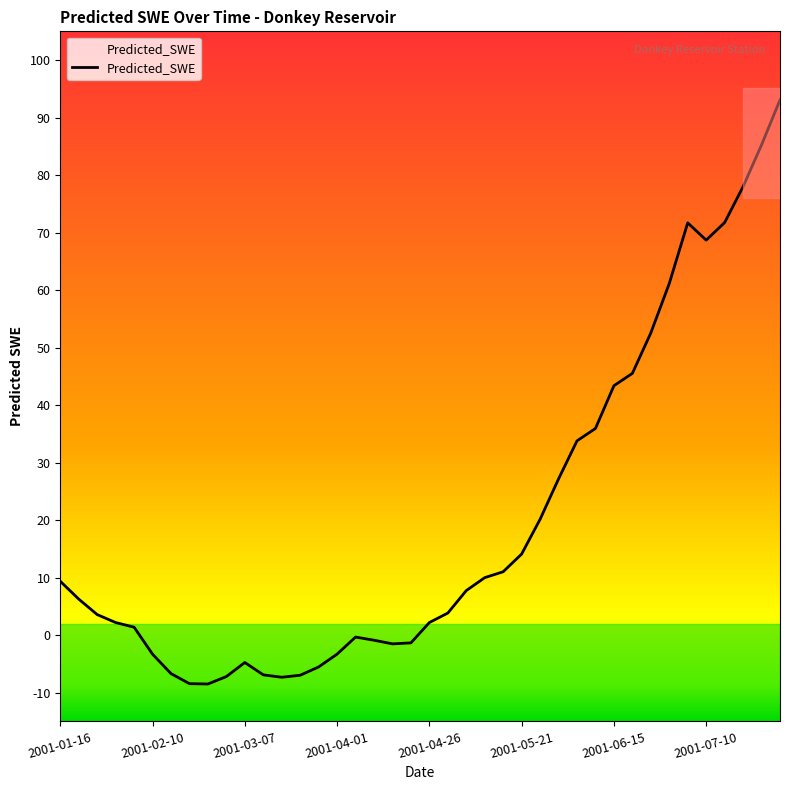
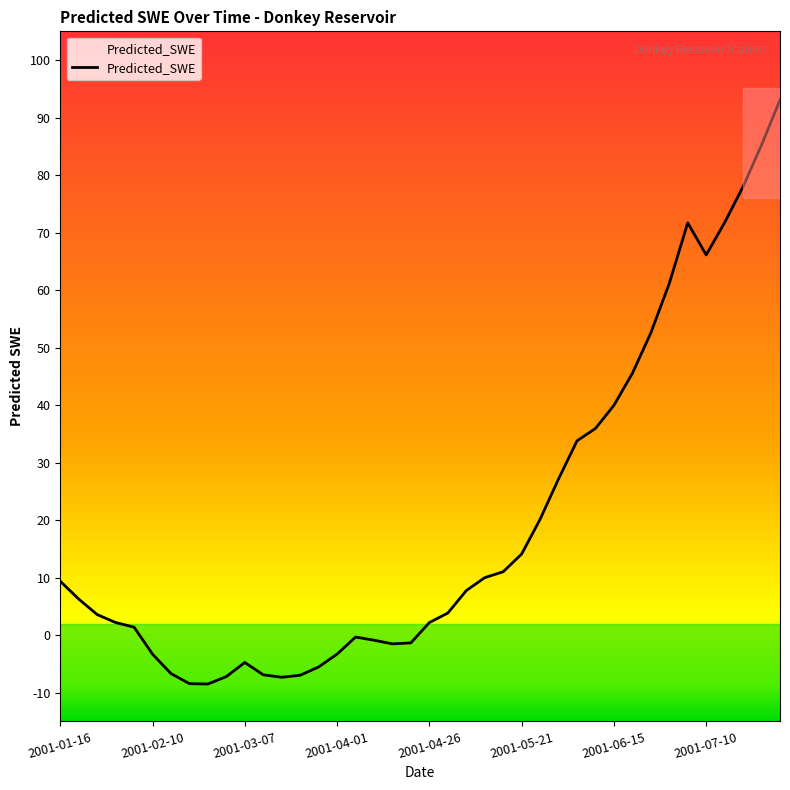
2001-06-15: 43 -> 40
2001-07-10: 69 -> 66
